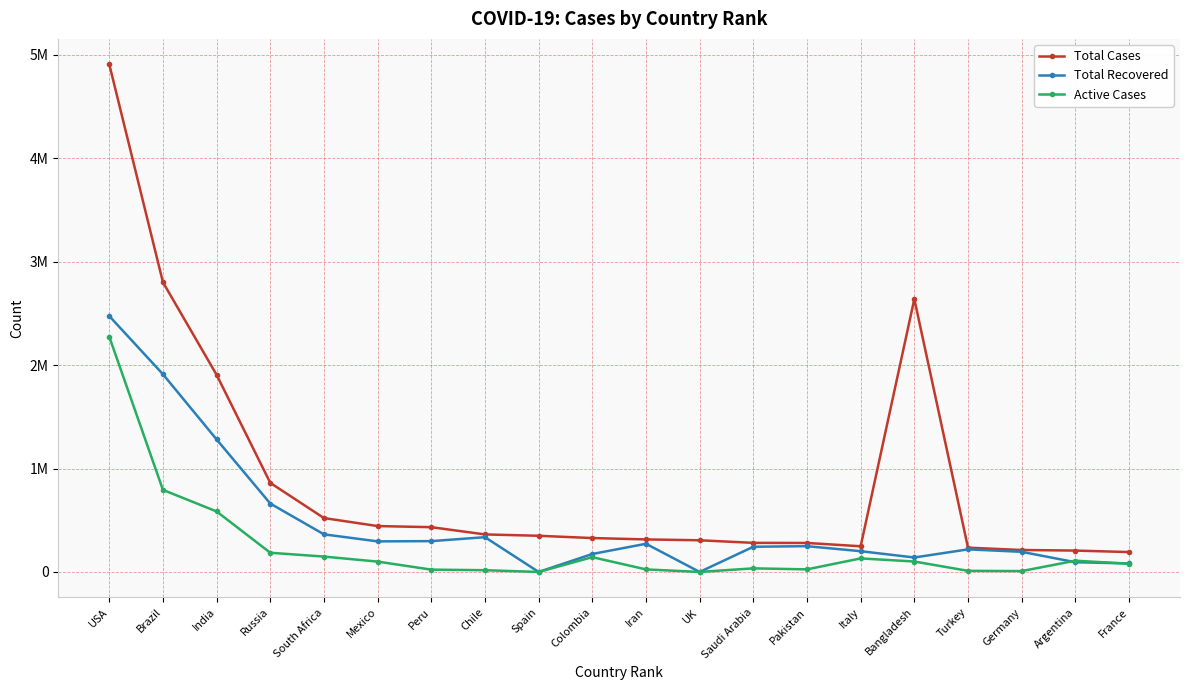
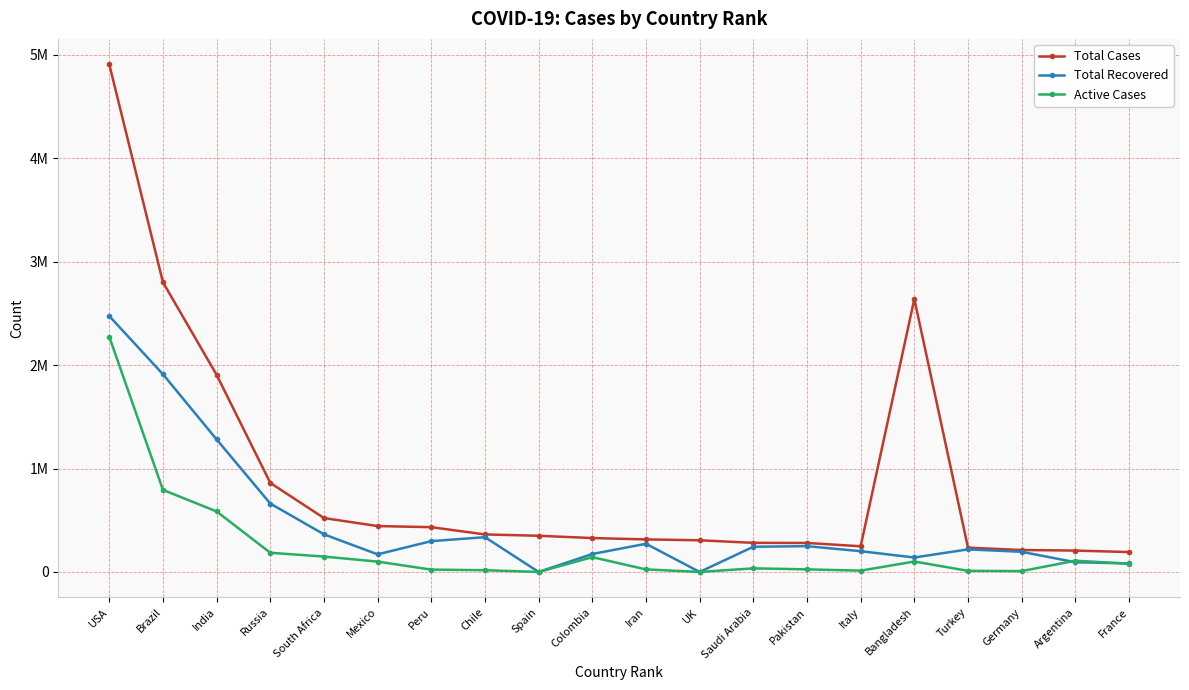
Total Recovered, Mexico: 300000 -> 170000
Active Cases, Italy: 130000 -> 10000
